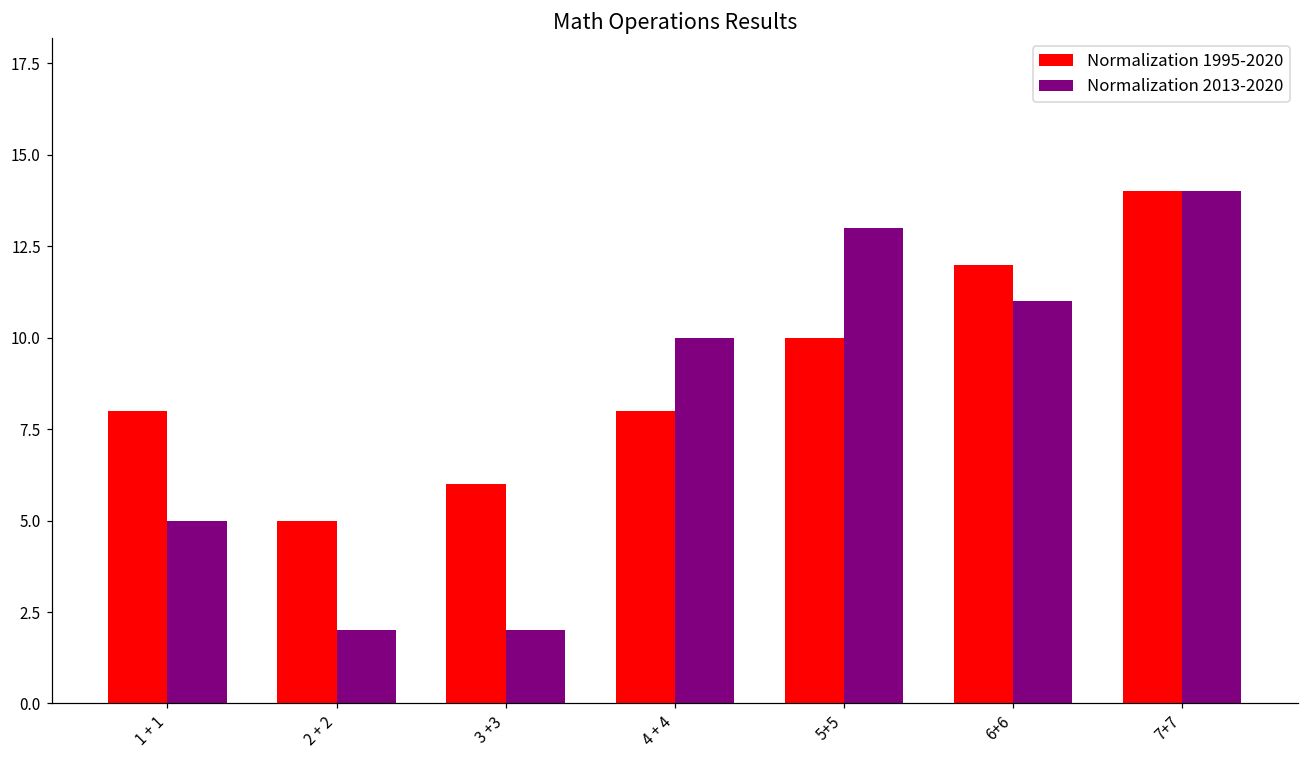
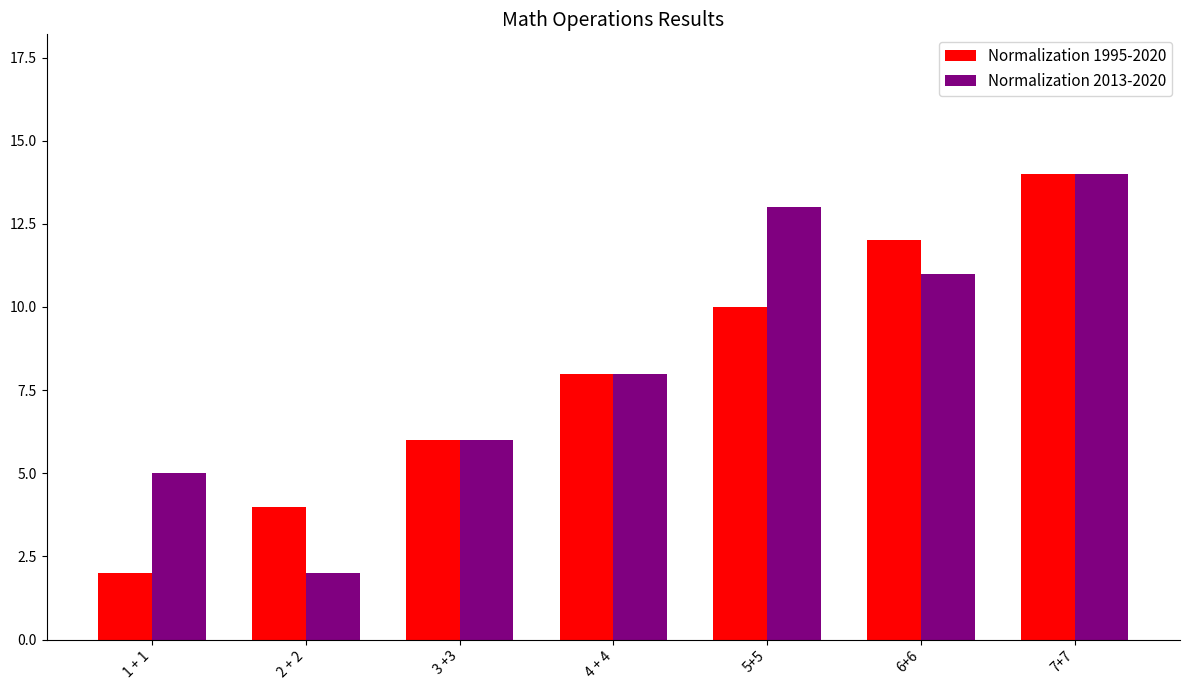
Normalization 1995-2020, 1 + 1: 8 -> 2
Normalization 1995-2020, 2 + 2: 5 -> 4
Normalization 2013-2020, 3 +3: 2 -> 6
Normalization 2013-2020, 4 + 4: 10 -> 8
